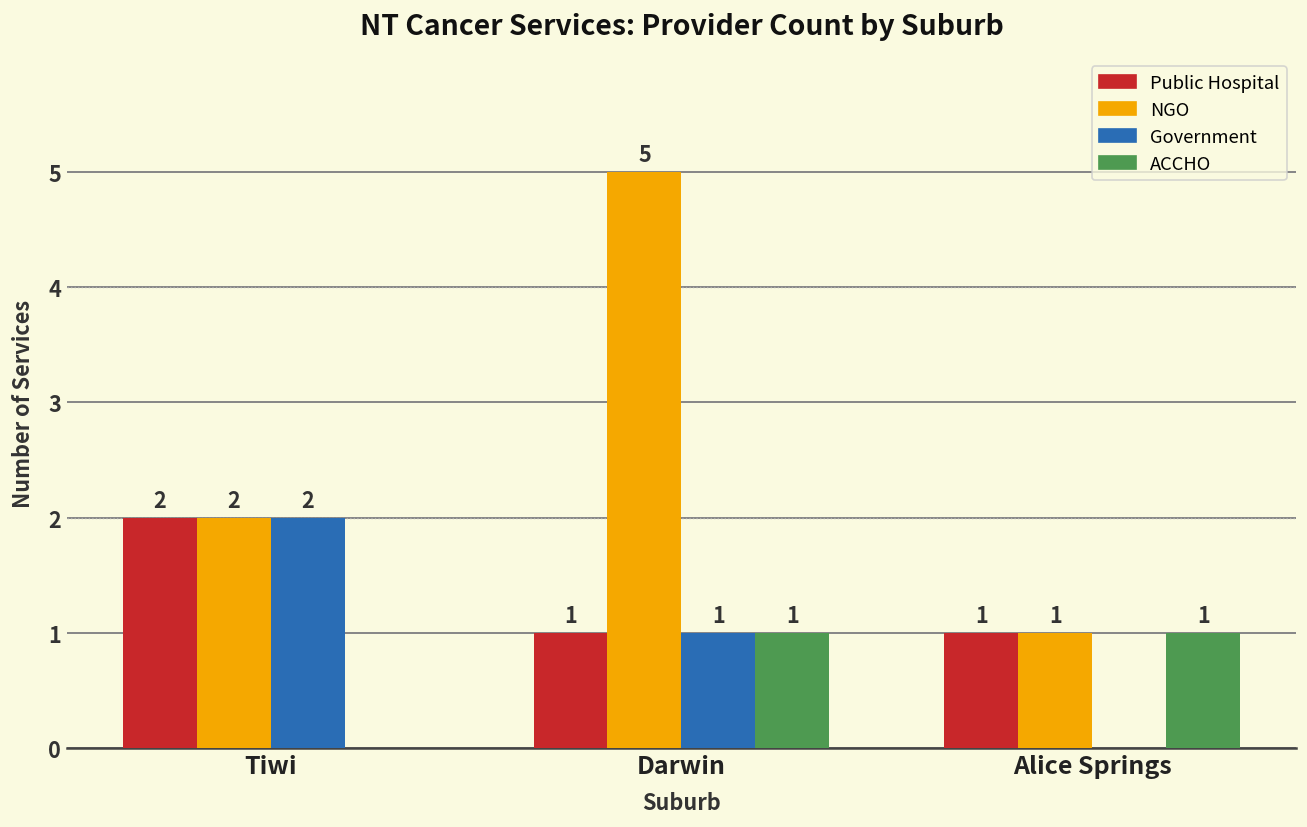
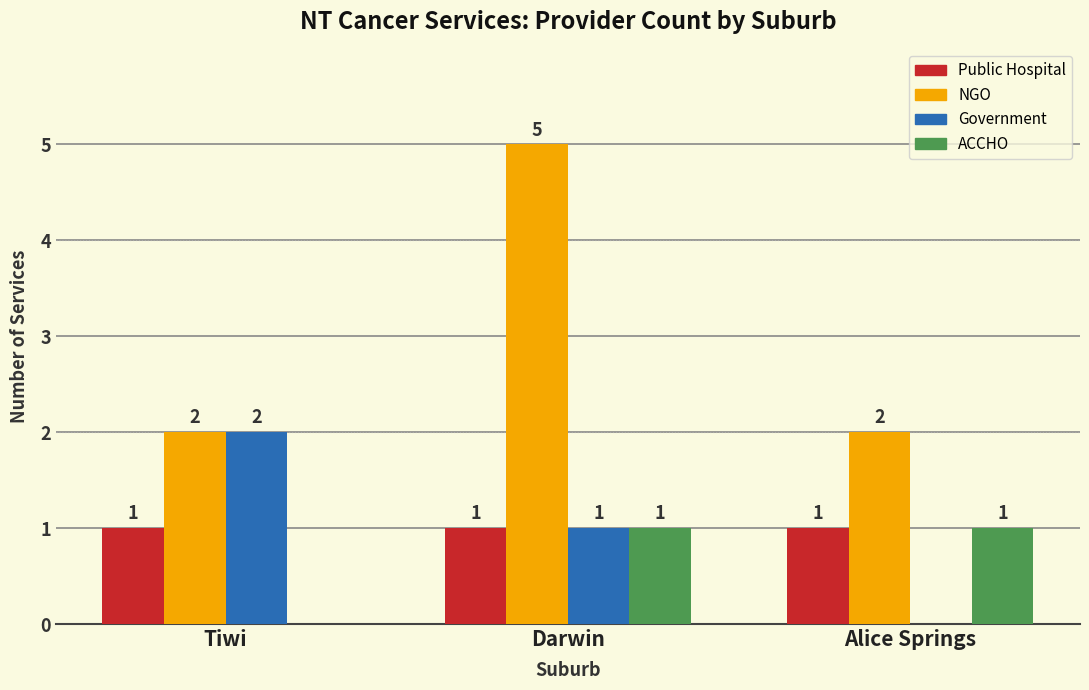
Public Hospital, Tiwi: 2 -> 1
NGO, Alice Springs: 1 -> 2
